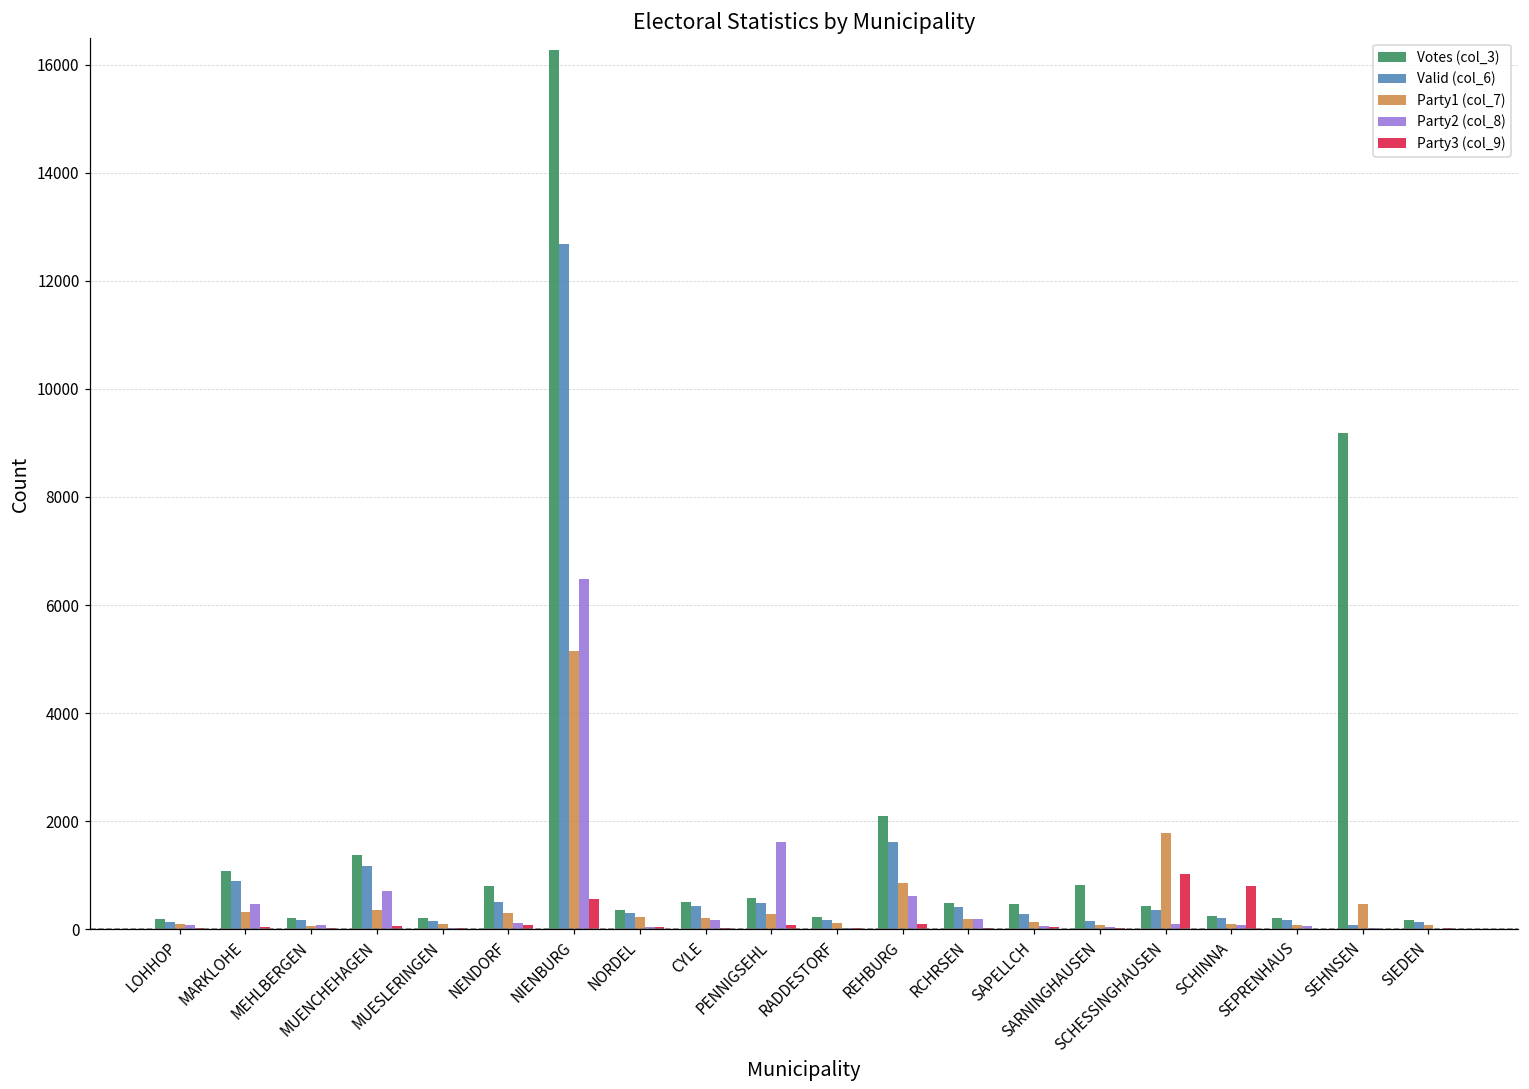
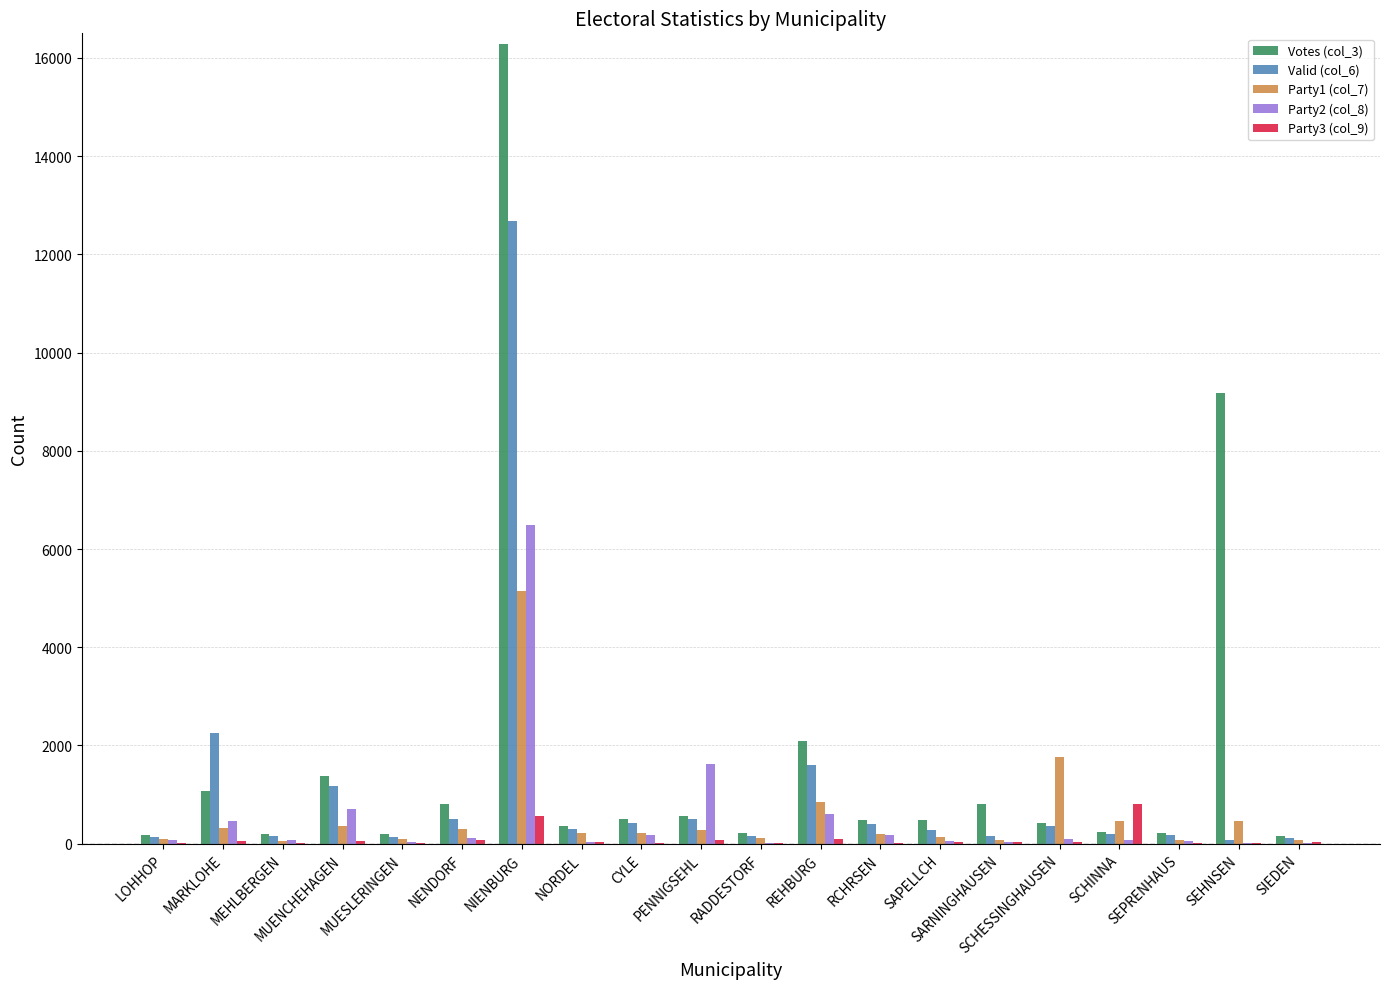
Valid (col_6), MARKLOHE: 900 -> 2300
Party3 (col_9), SCHESSINGHAUSEN: 1000 -> 0
Party1 (col_7), SCHINNA: 100 -> 500
